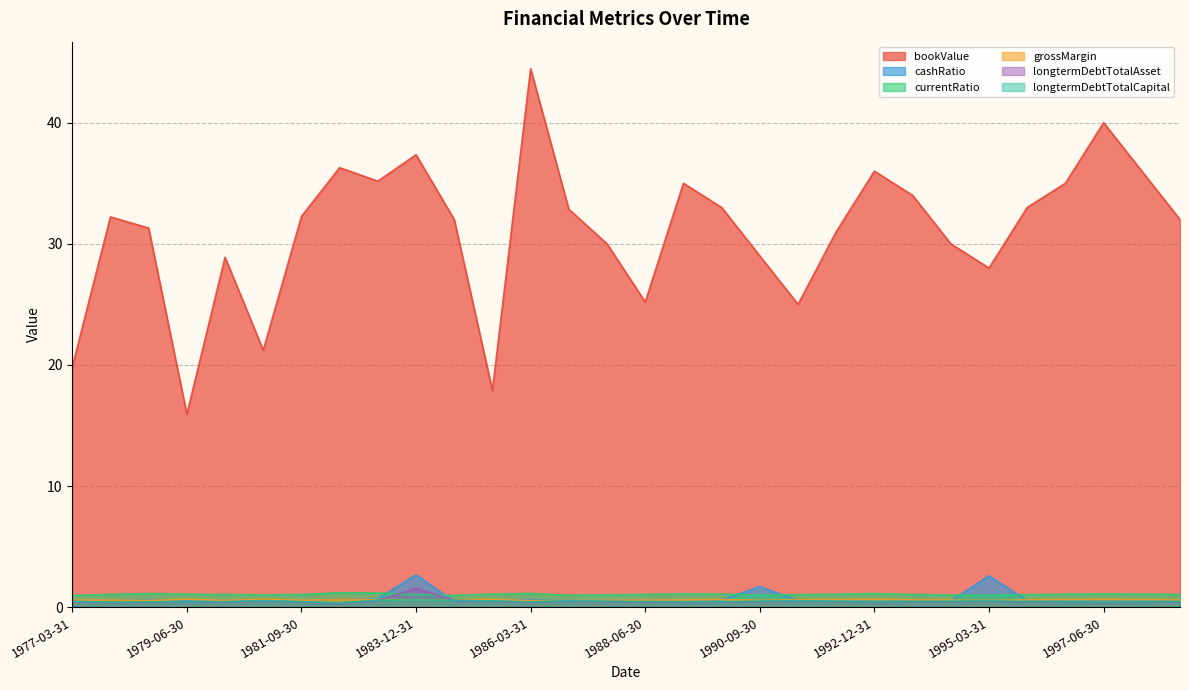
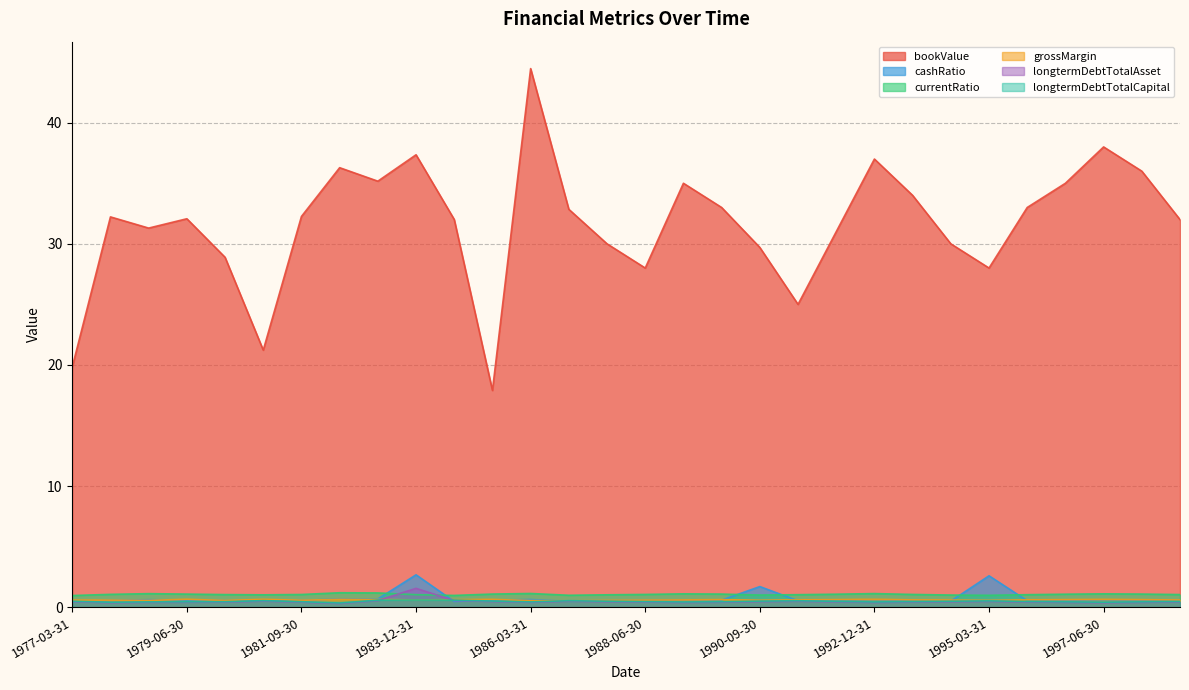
bookValue, 1979-06-30: 15.9 -> 32.1
bookValue, 1988-06-30: 25.2 -> 28.0
bookValue, 1990-09-30: 29.0 -> 29.7
bookValue, 1992-12-31: 36 -> 37
bookValue, 1997-06-30: 40 -> 38
